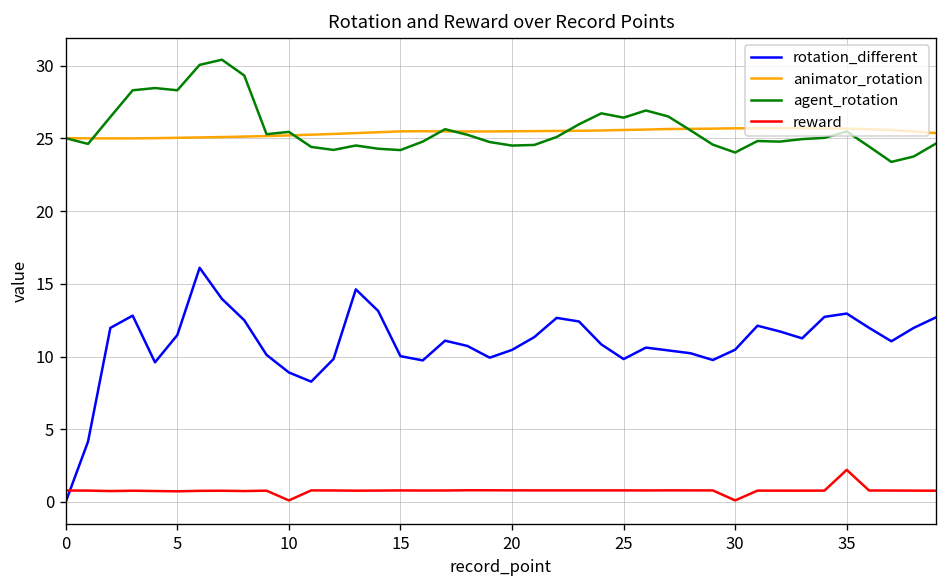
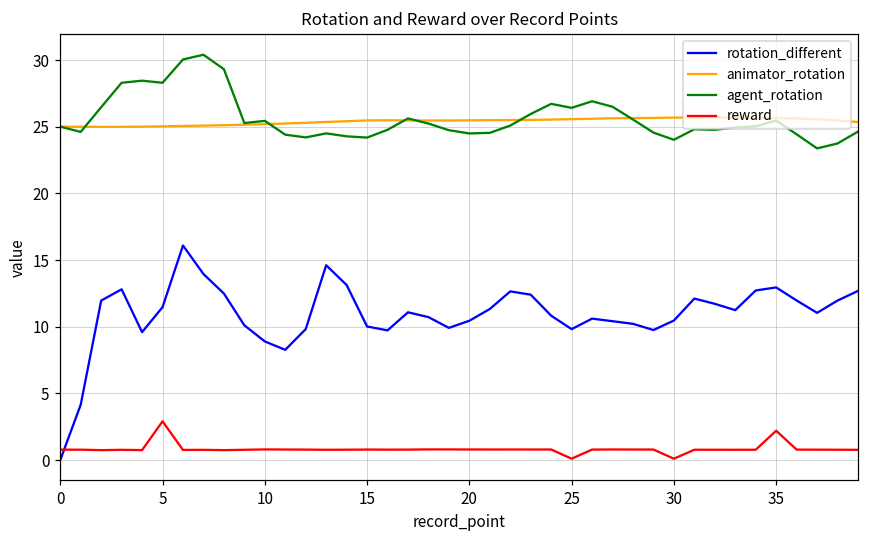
reward, 5: 0.7 -> 2.9
reward, 10: 0.1 -> 0.8
reward, 25: 0.8 -> 0.1
